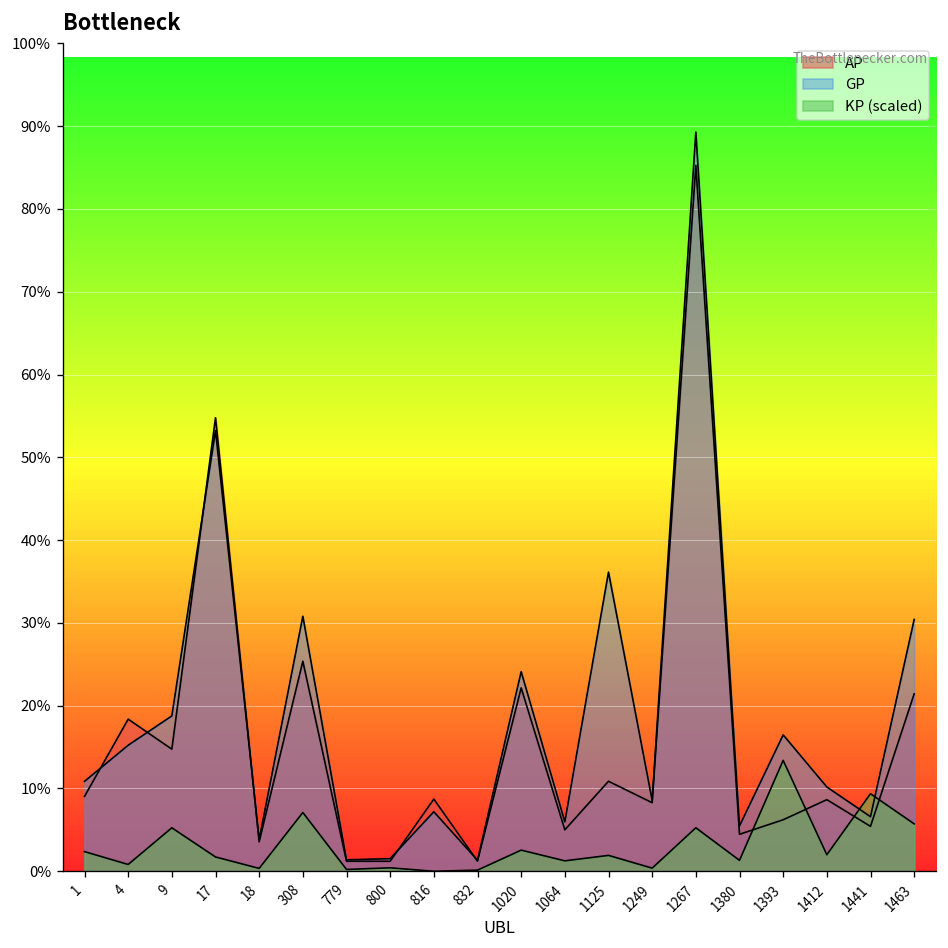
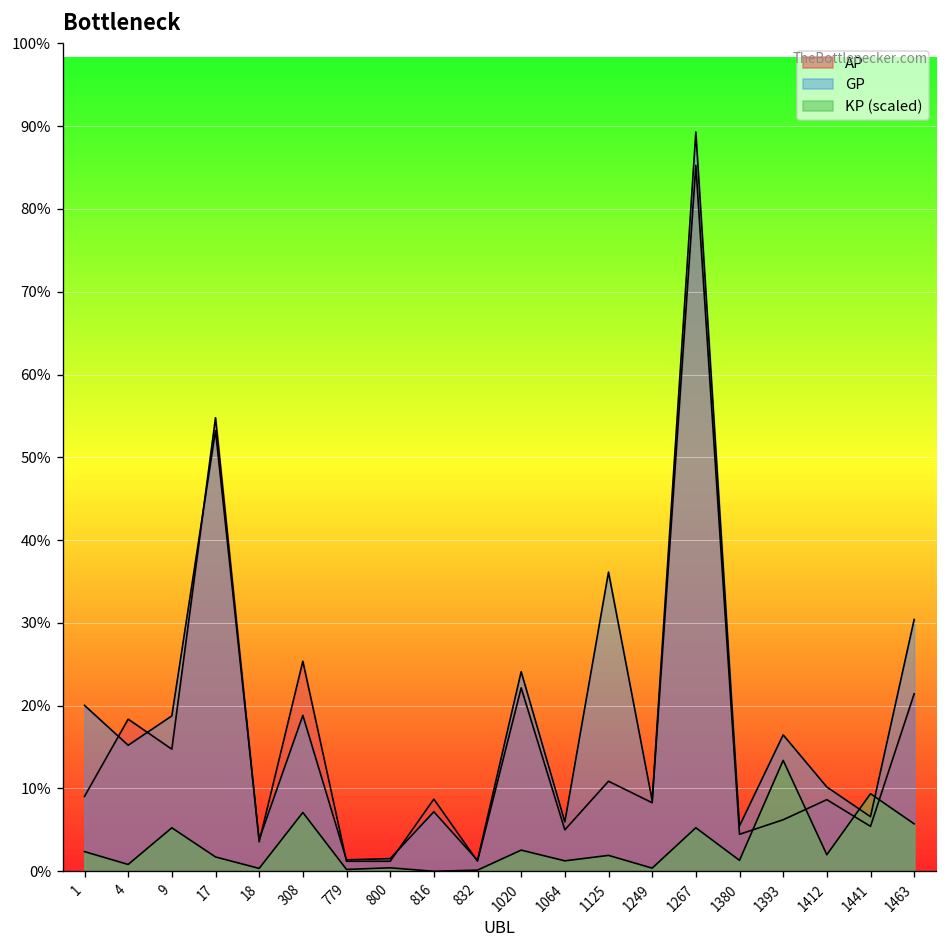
GP, 1: 11% -> 20%
GP, 308: 31% -> 19%
